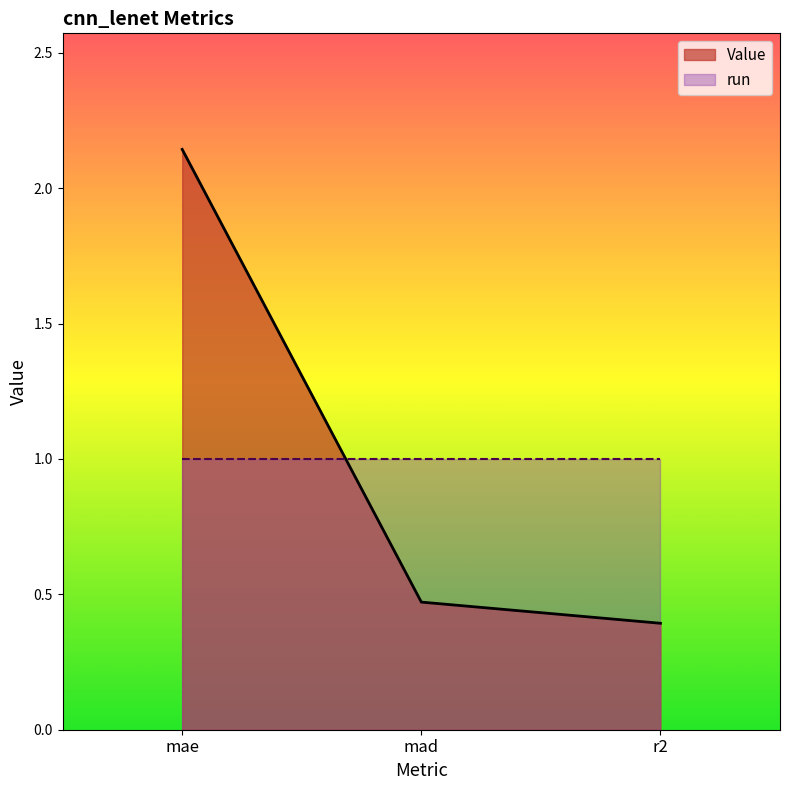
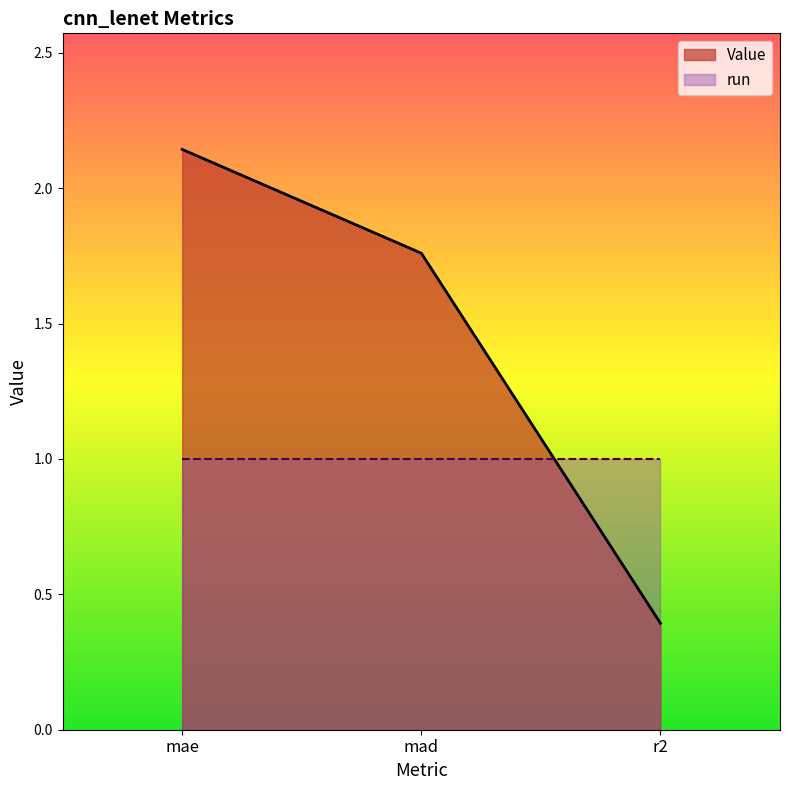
Value, mad: 0.47 -> 1.76
